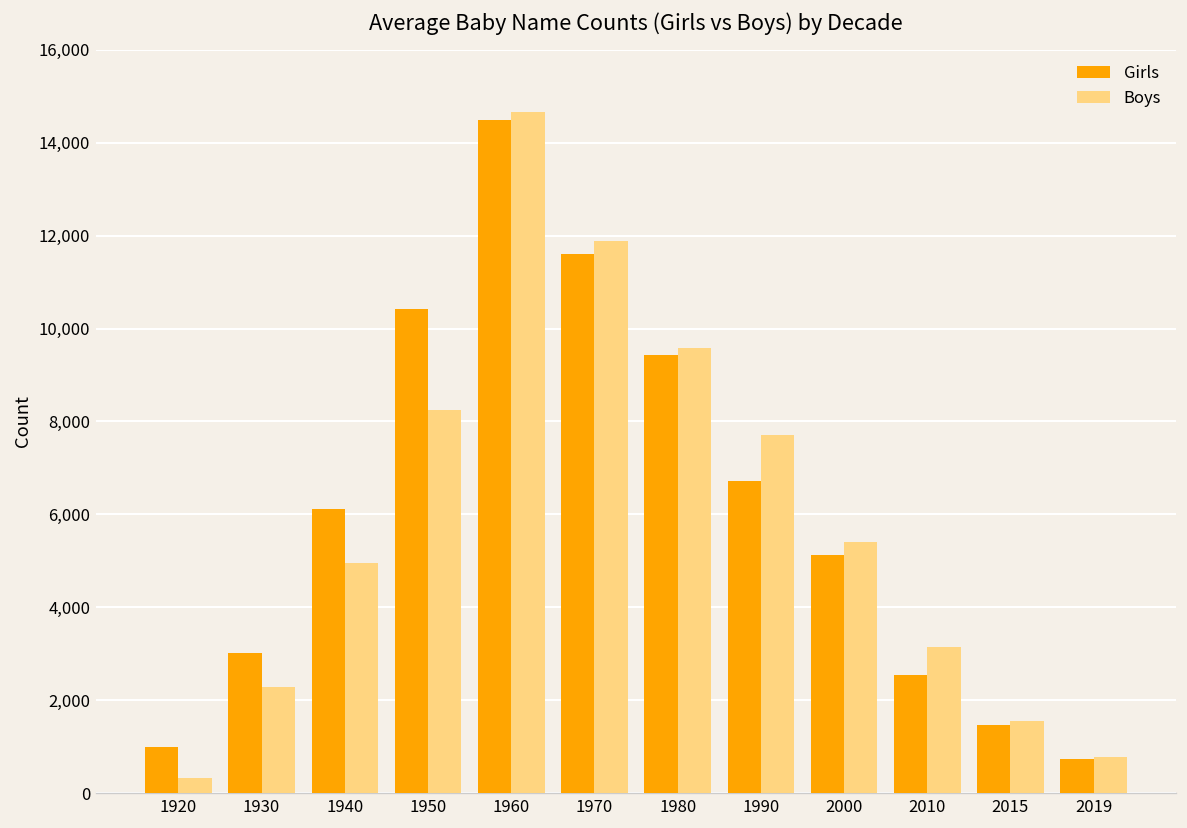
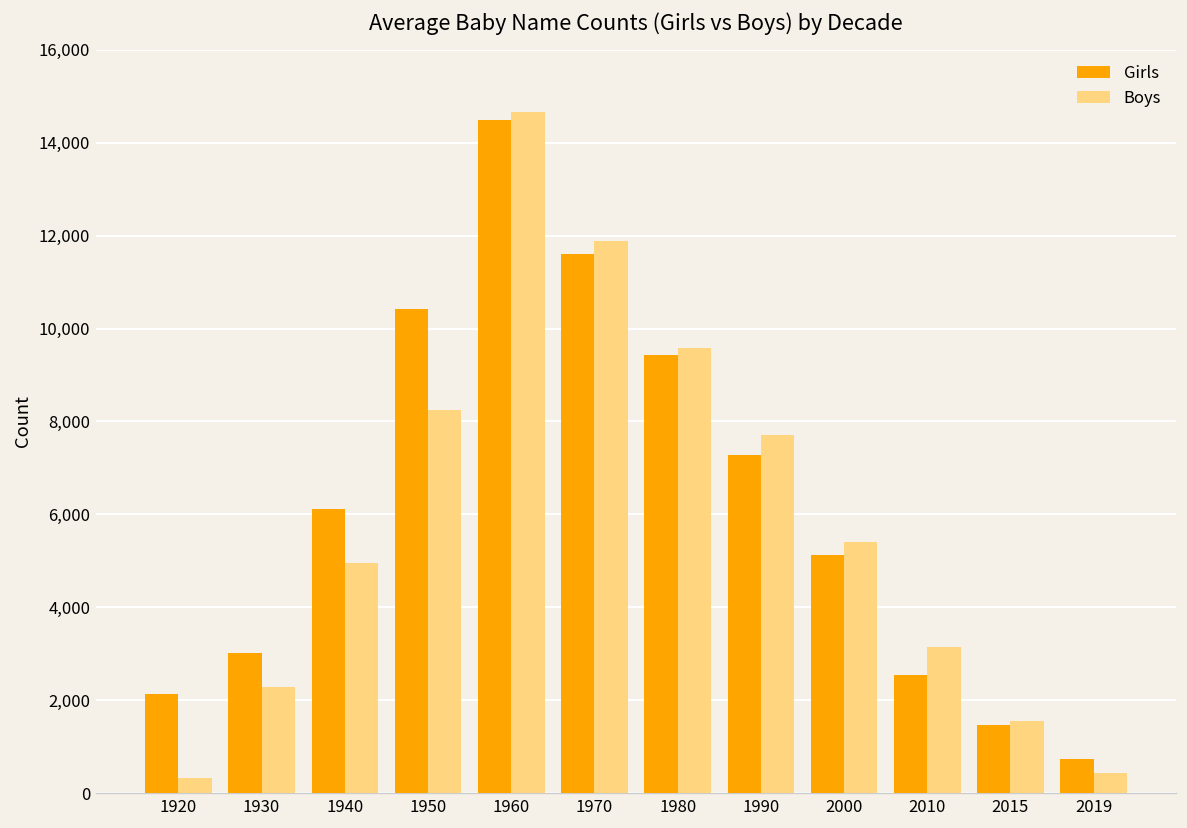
Girls, 1920: 1,000 -> 2,100
Girls, 1990: 6,700 -> 7,300
Boys, 2019: 800 -> 400
